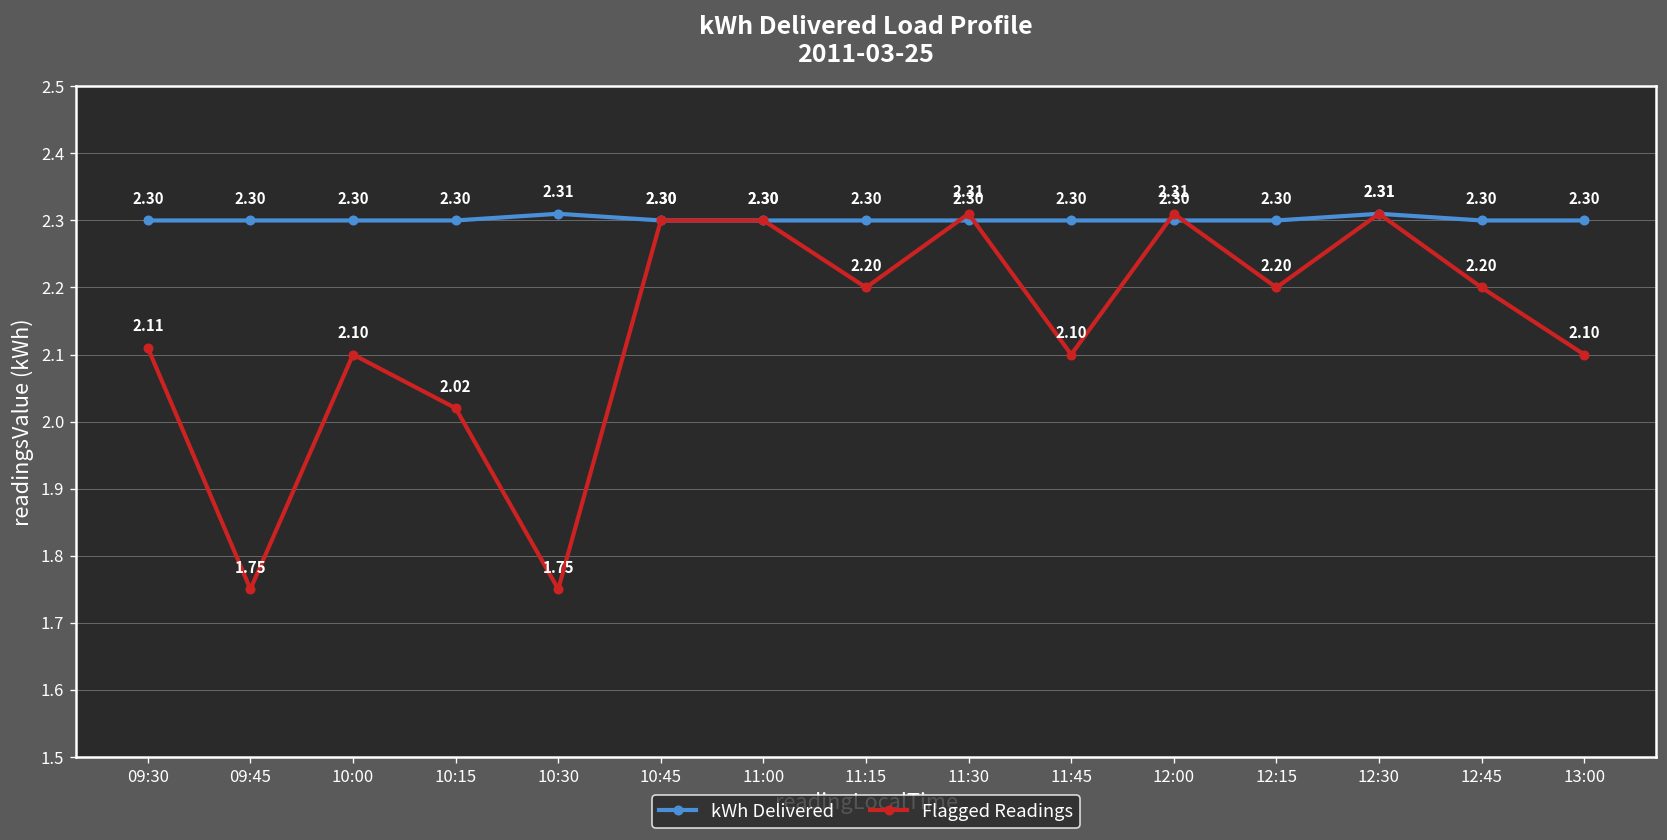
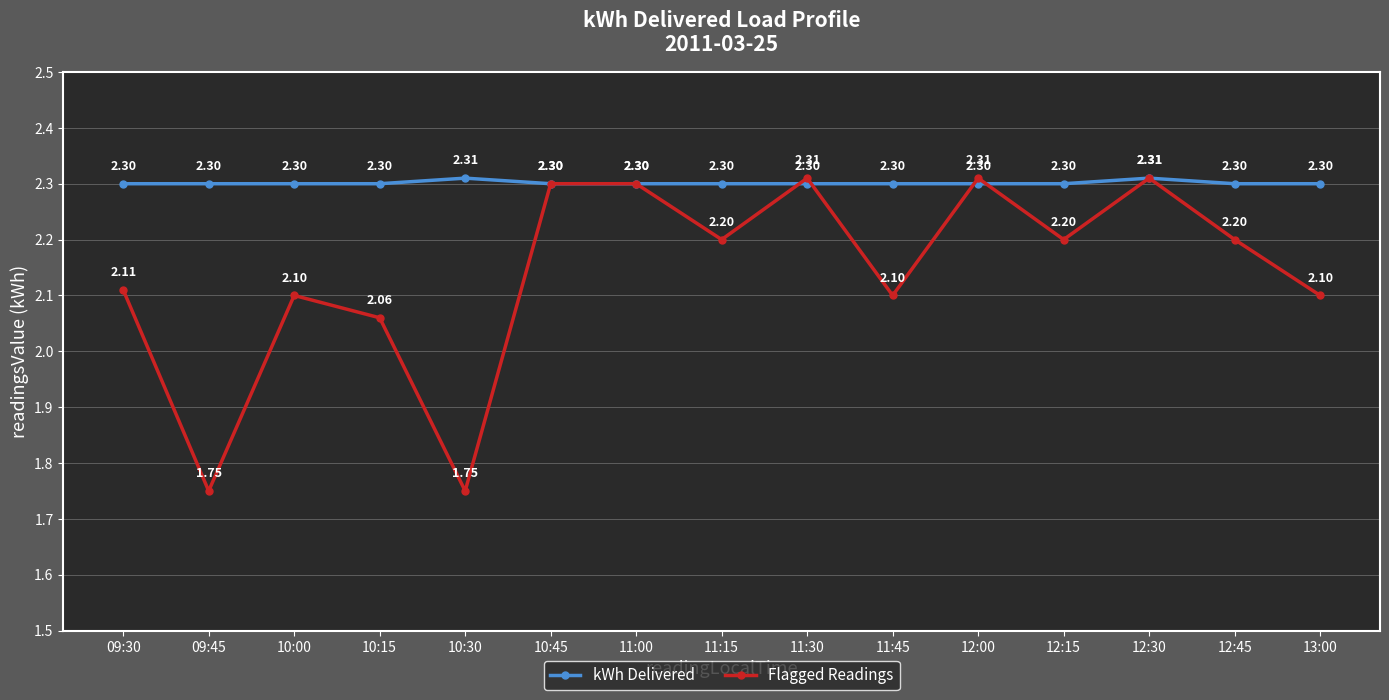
Flagged Readings, 10:15: 2.02 -> 2.06
